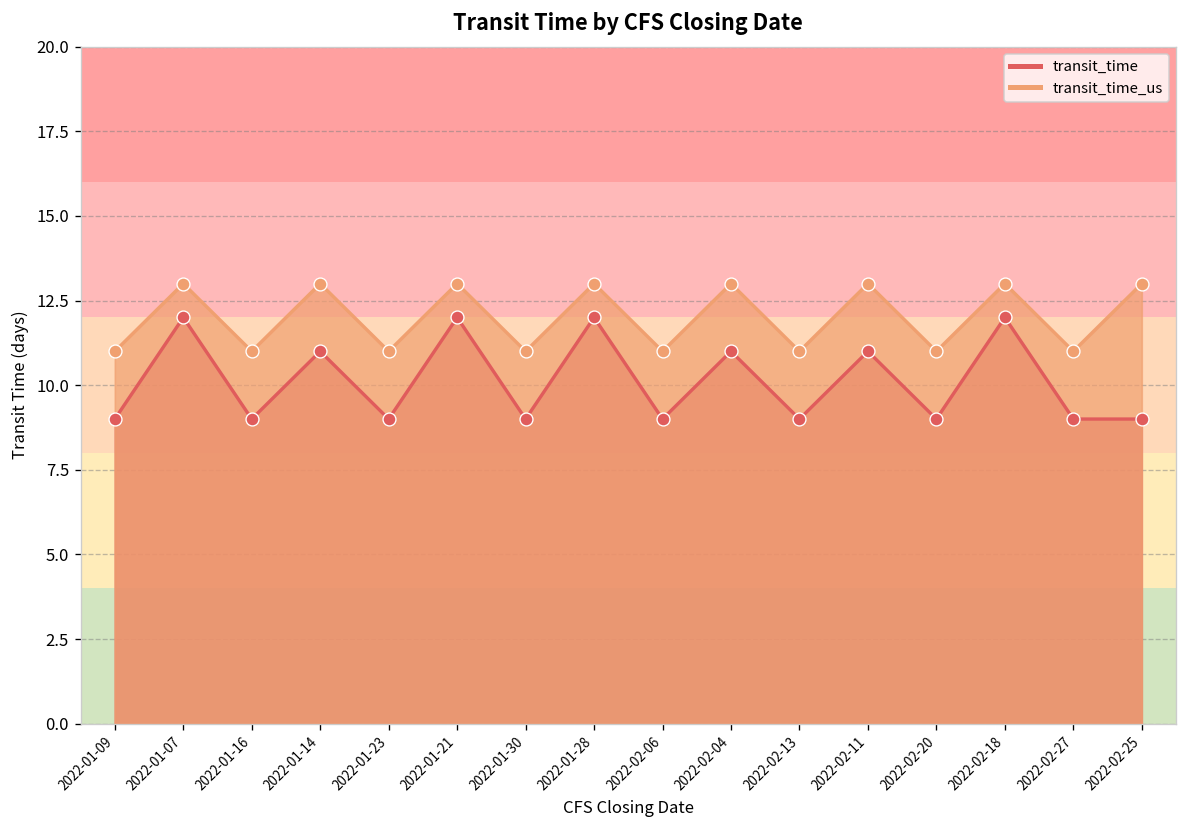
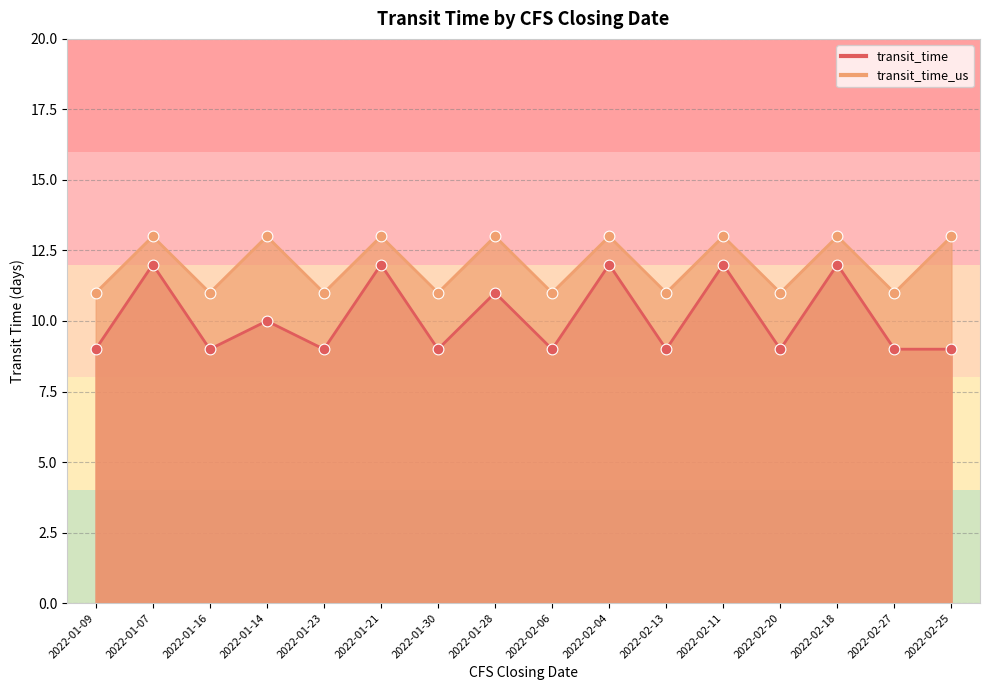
transit_time, 2022-01-14: 11 -> 10
transit_time, 2022-01-28: 12 -> 11
transit_time, 2022-02-04: 11 -> 12
transit_time, 2022-02-11: 11 -> 12
